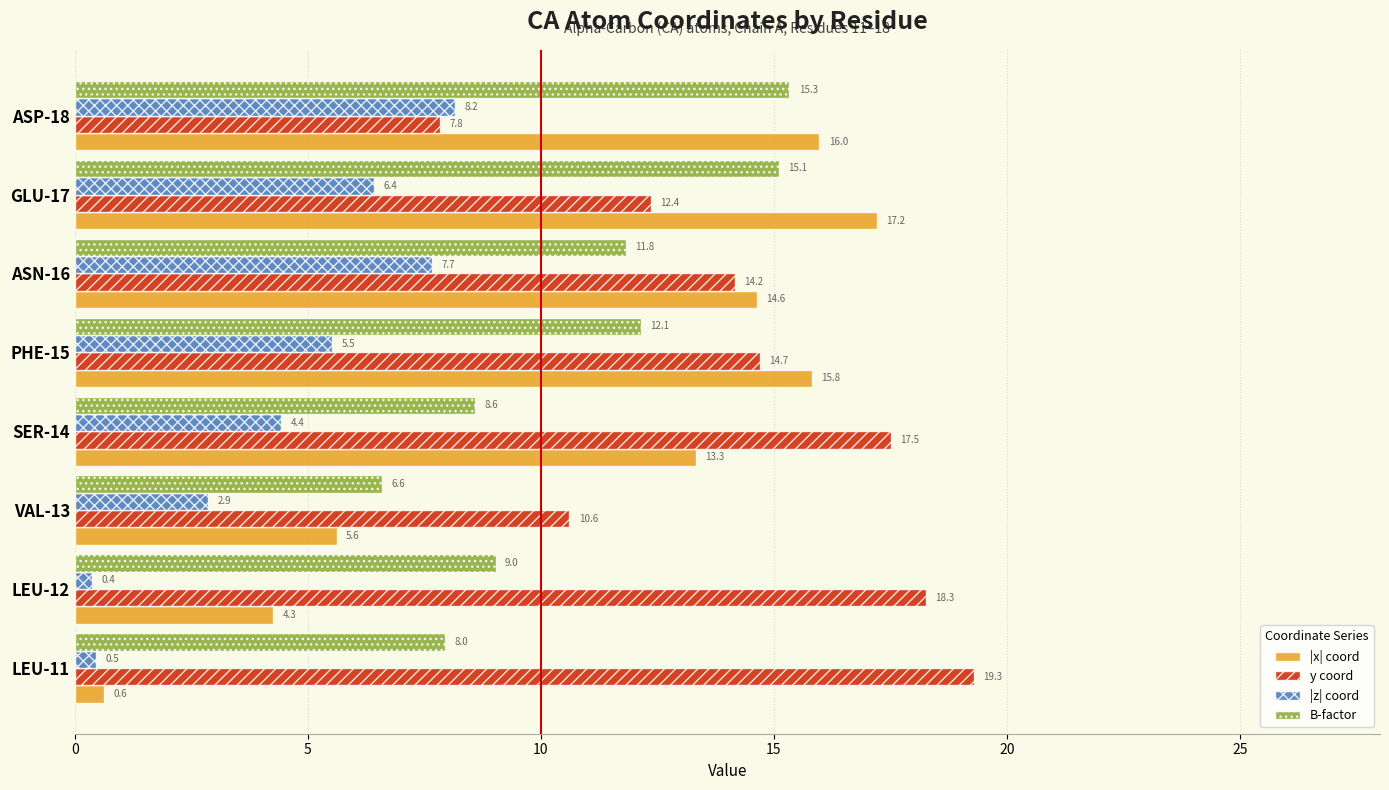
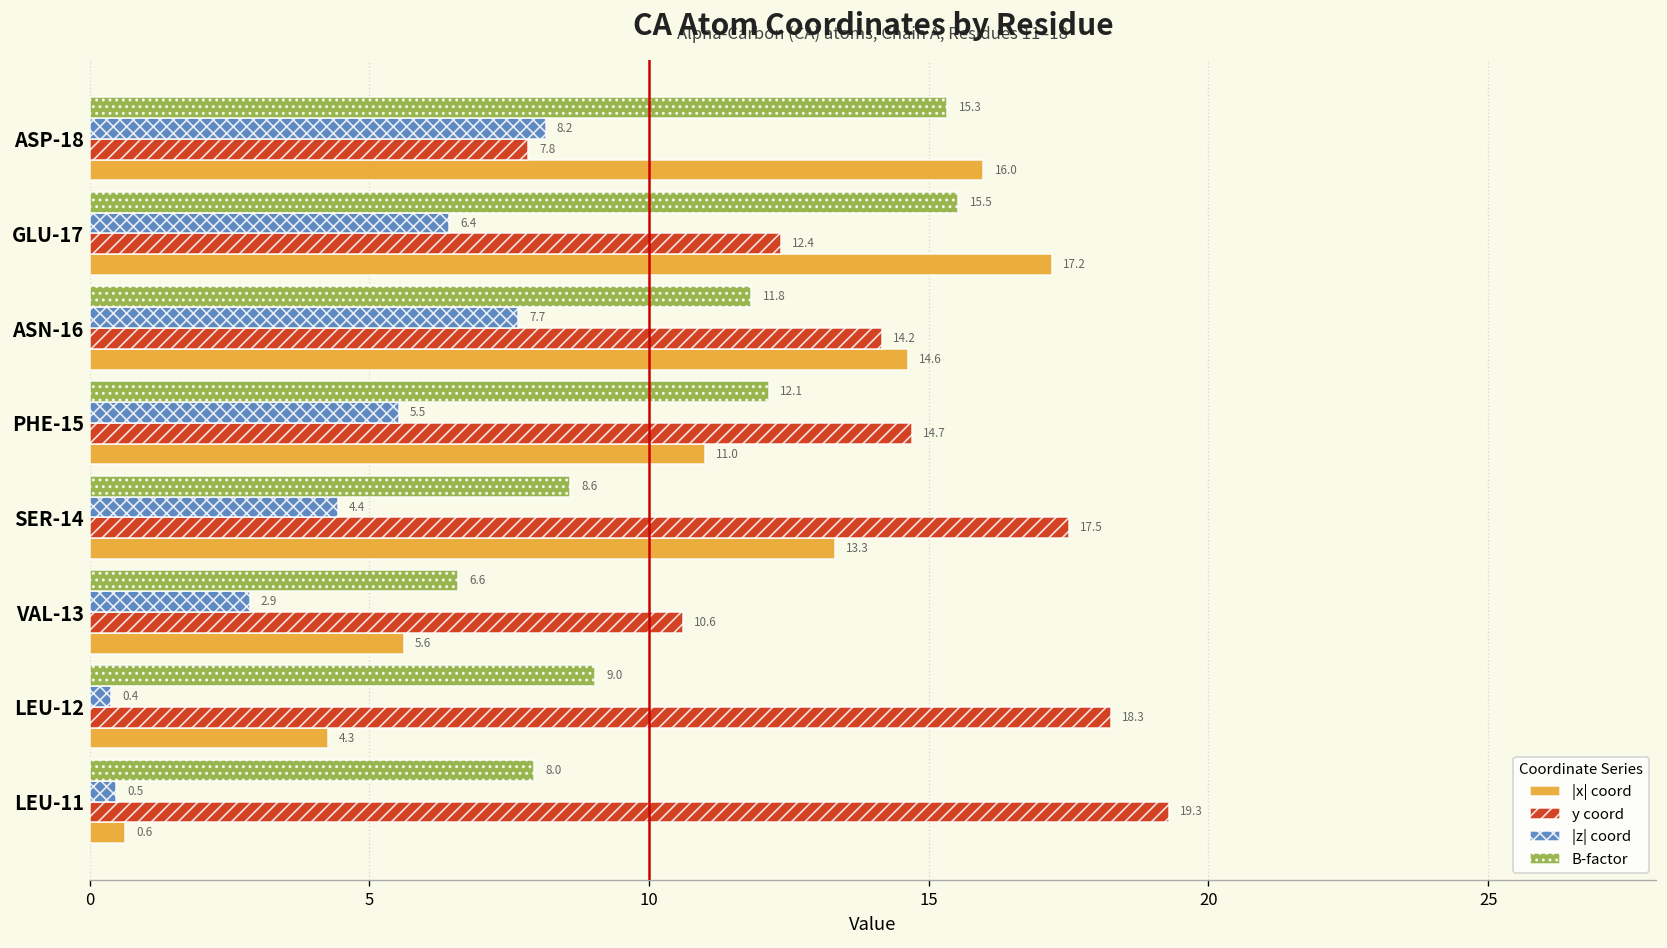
B-factor, GLU-17: 15.1 -> 15.5
|x| coord, PHE-15: 15.8 -> 11.0
